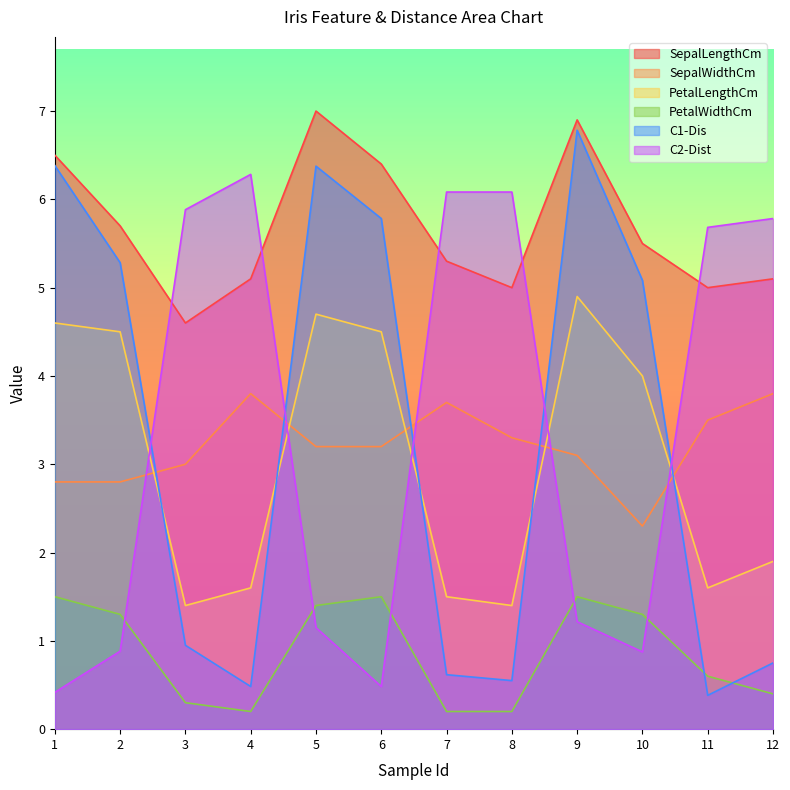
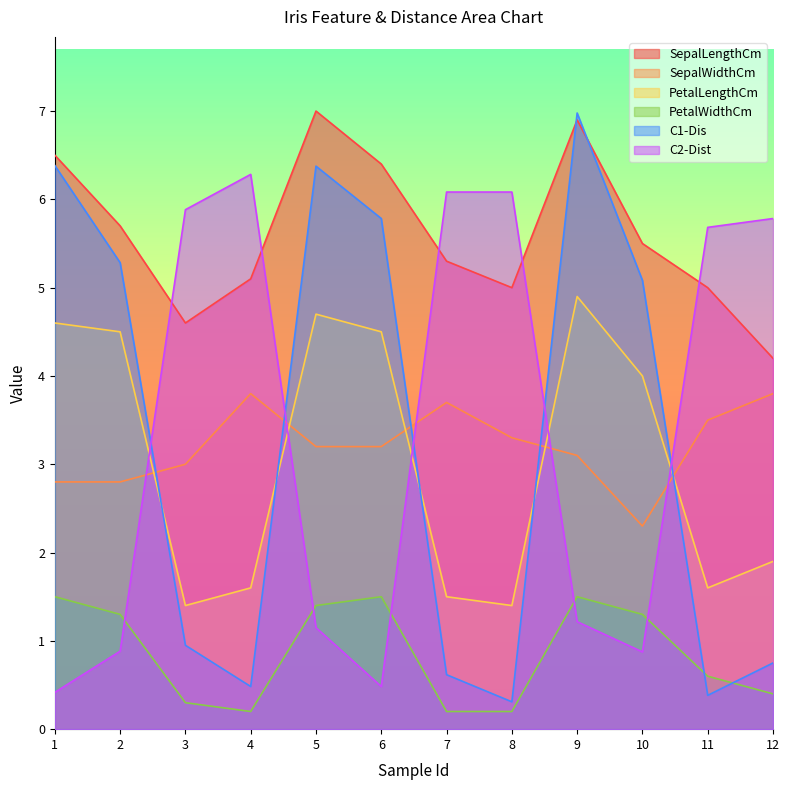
C1-Dis, 8: 0.6 -> 0.3
C1-Dis, 9: 6.8 -> 7.0
SepalLengthCm, 12: 5.1 -> 4.2
